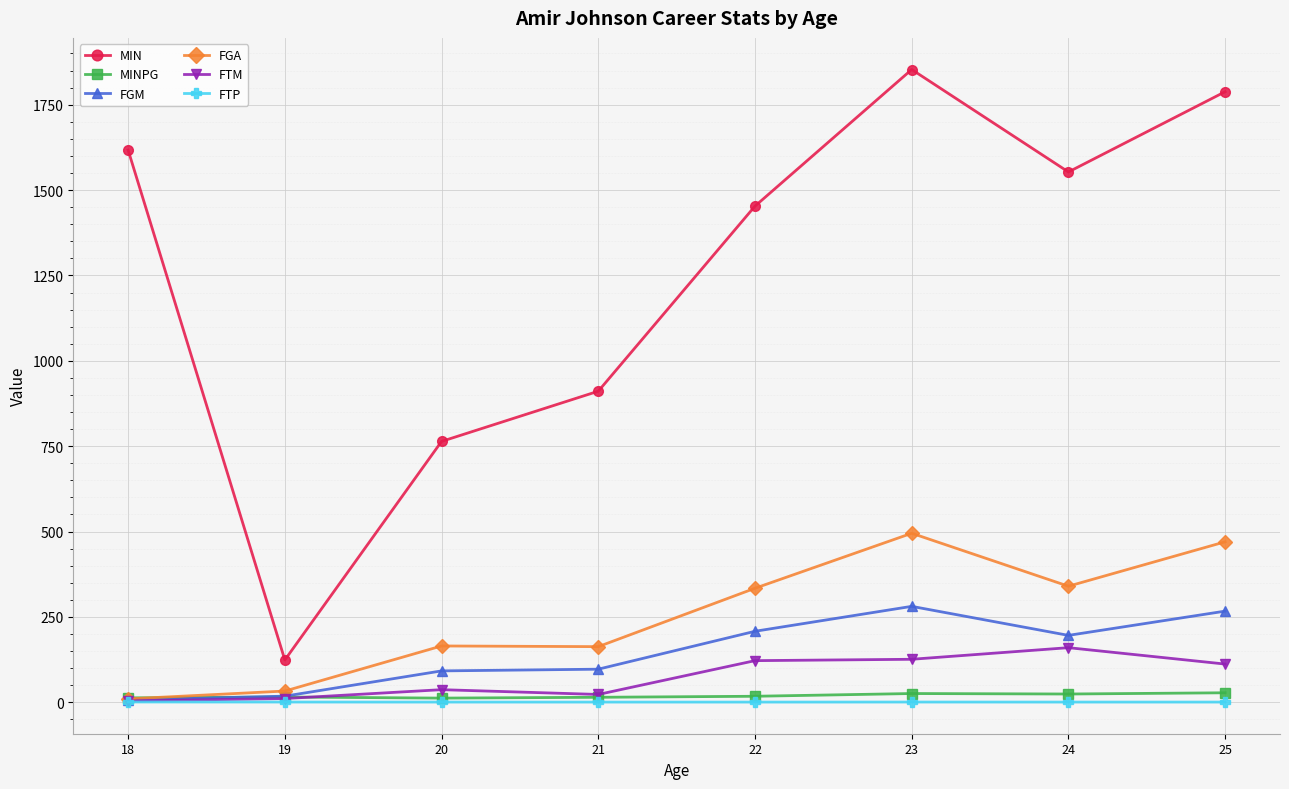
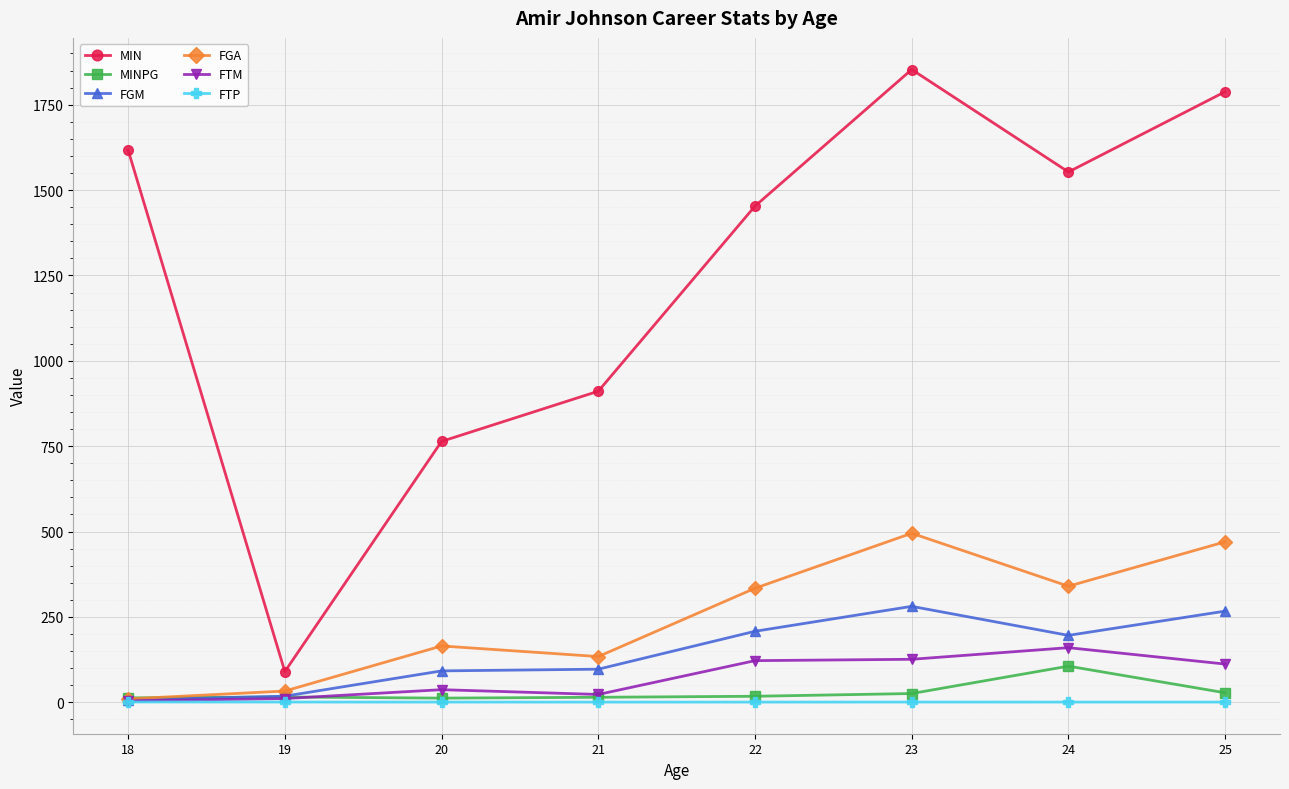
MIN, 19: 120 -> 90
FGA, 21: 160 -> 130
MINPG, 24: 20 -> 110
